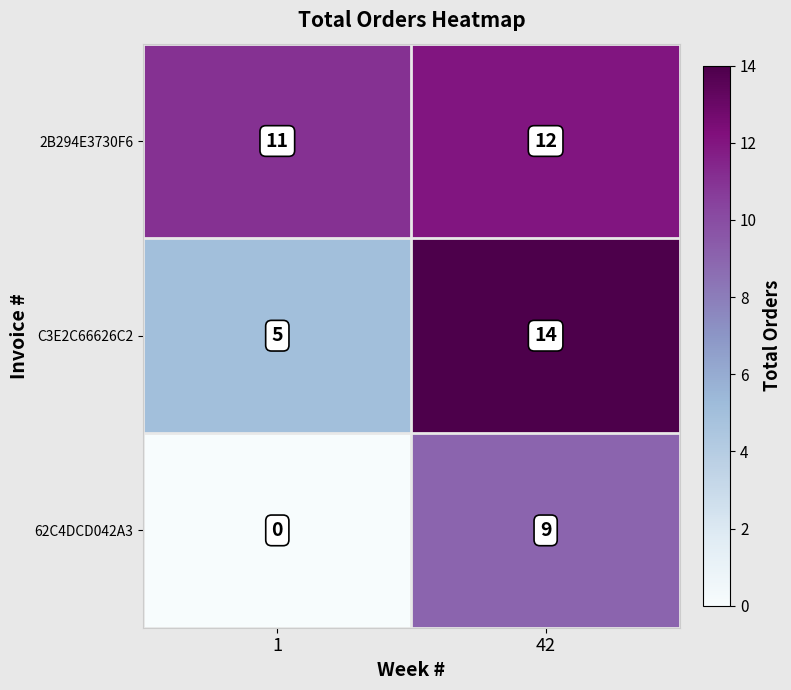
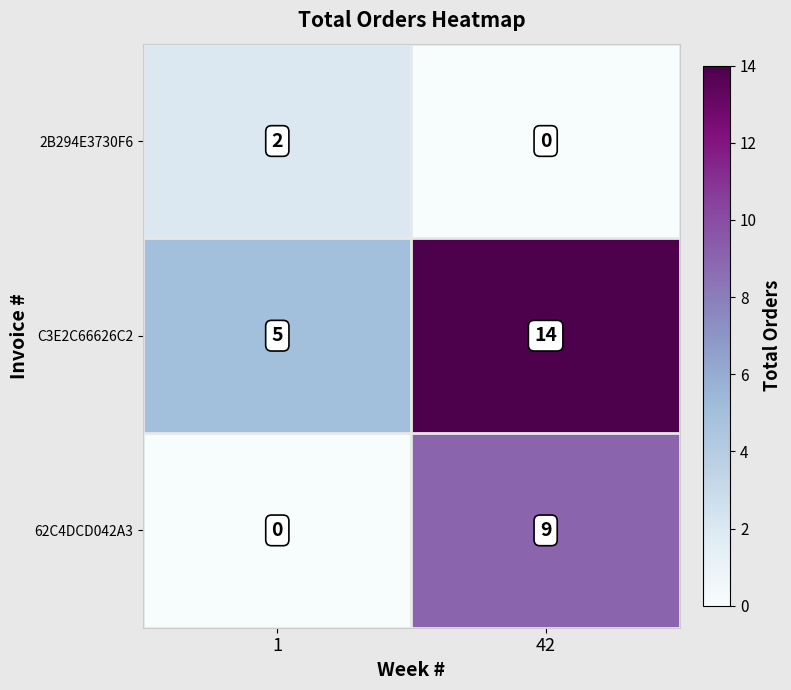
2B294E3730F6, 1: 11 -> 2
2B294E3730F6, 42: 12 -> 0
